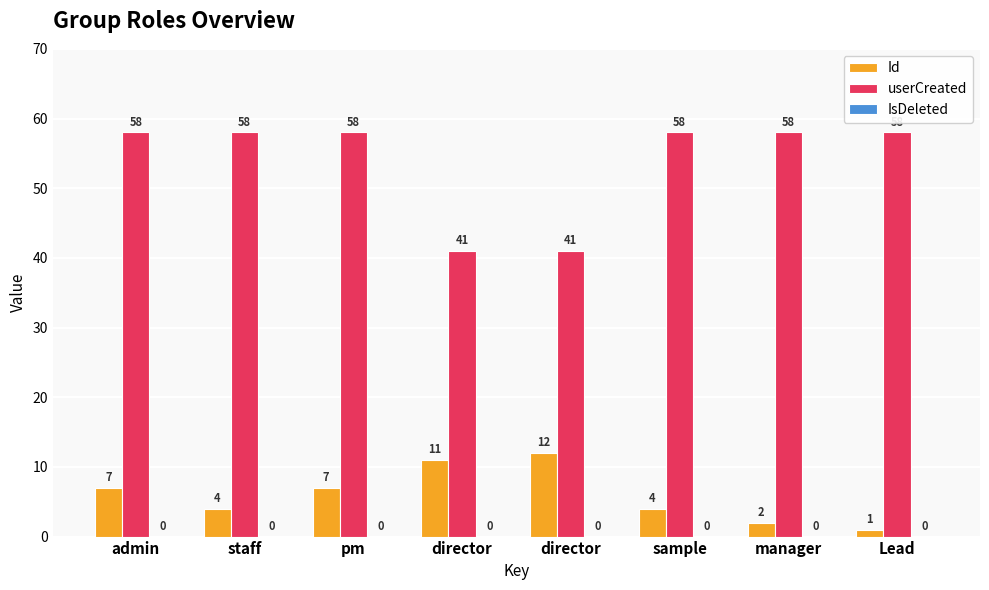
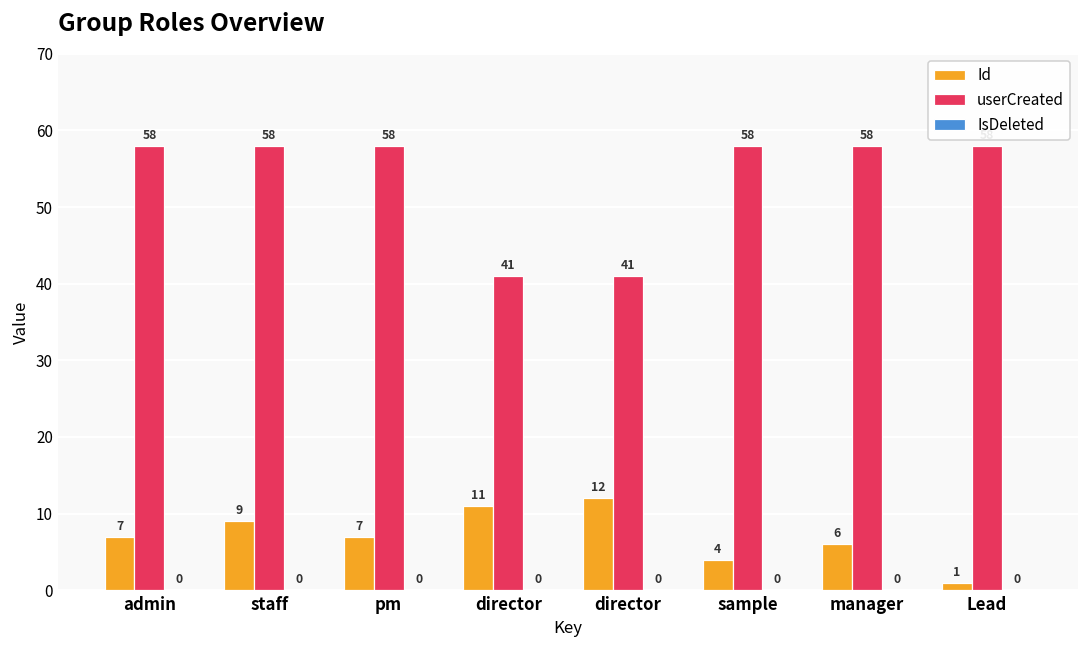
Id, staff: 4 -> 9
Id, manager: 2 -> 6
